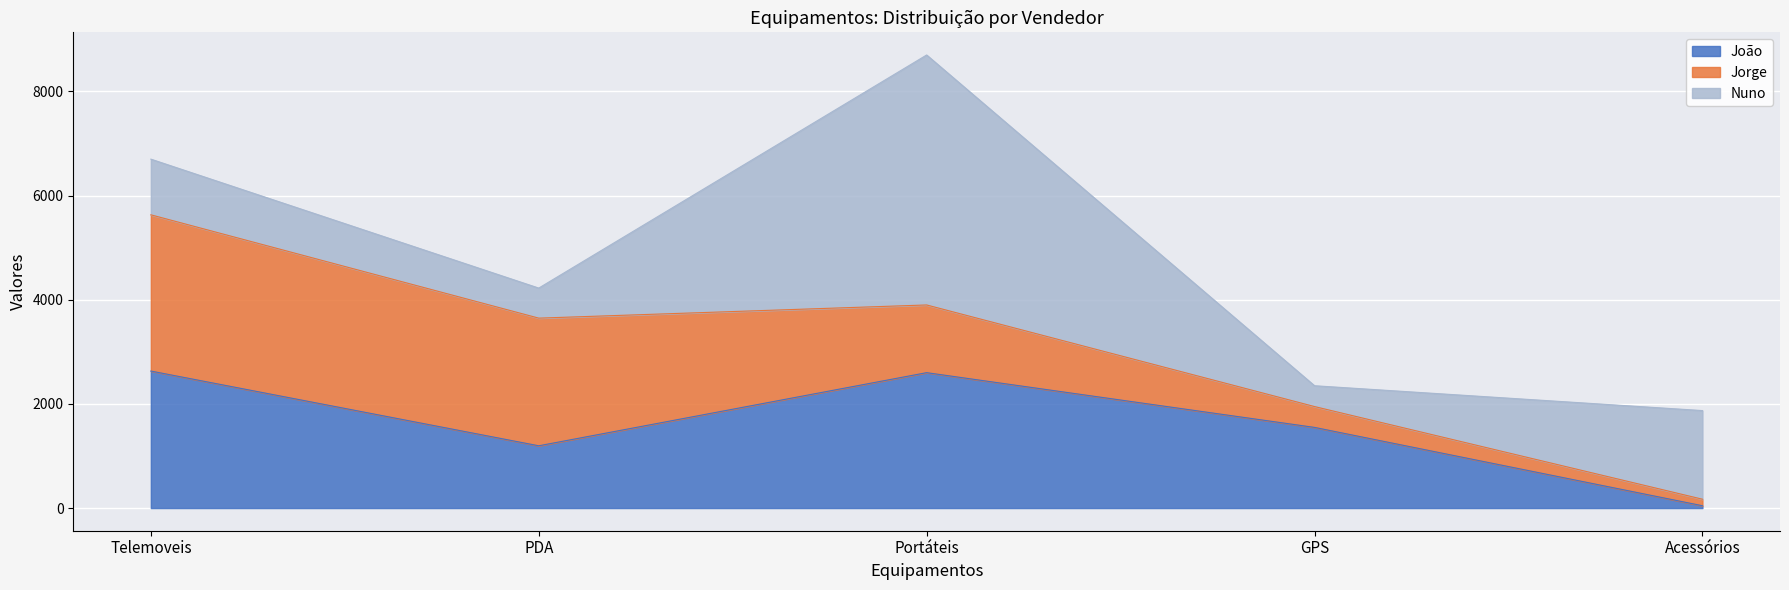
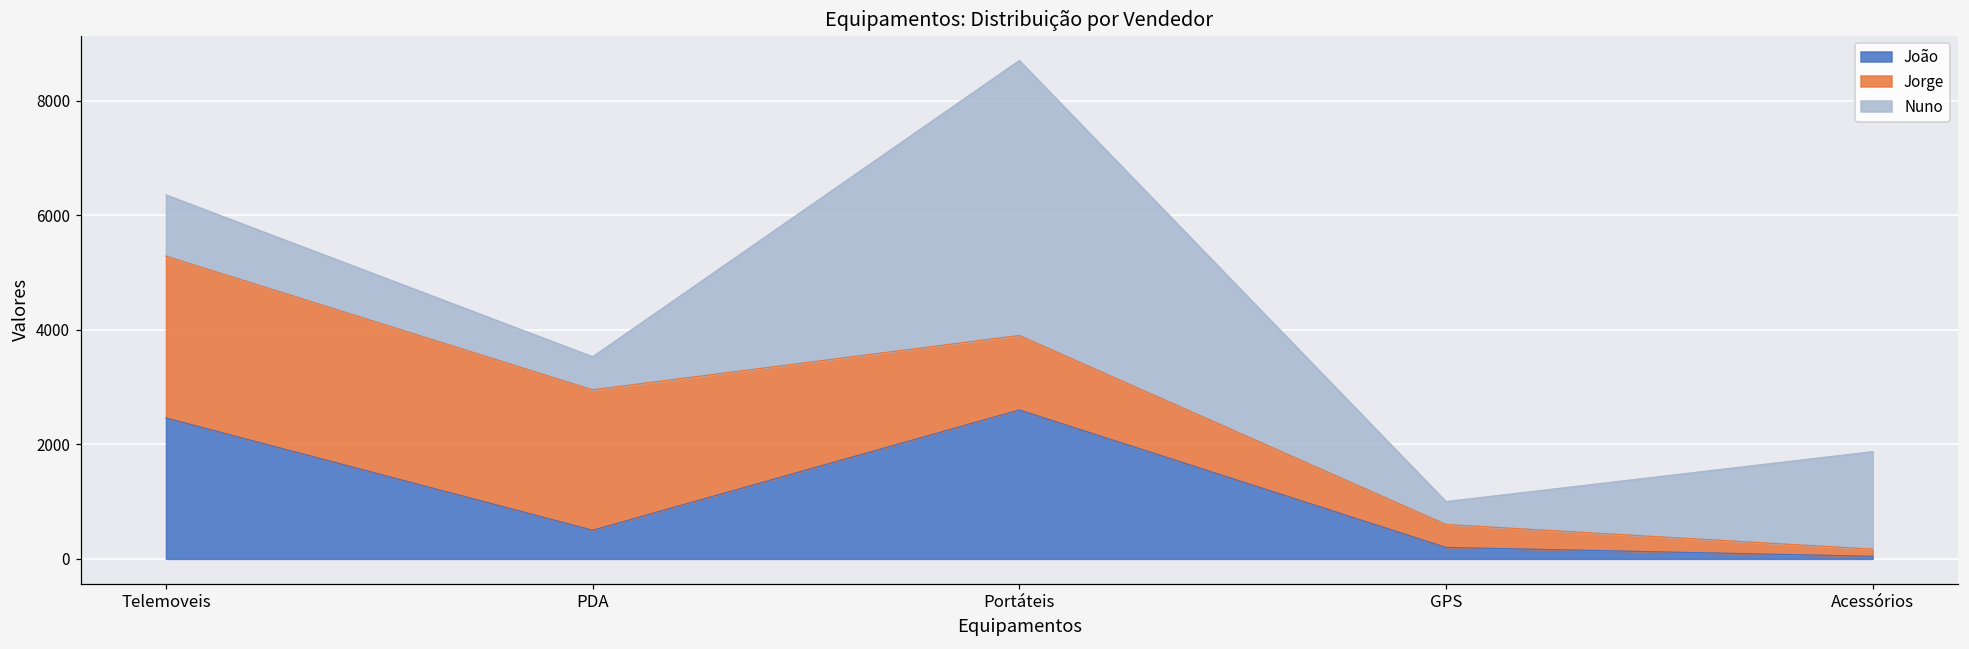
João, Telemoveis: 2600 -> 2500
Jorge, Telemoveis: 3000 -> 2800
João, PDA: 1200 -> 500
João, GPS: 1500 -> 200
